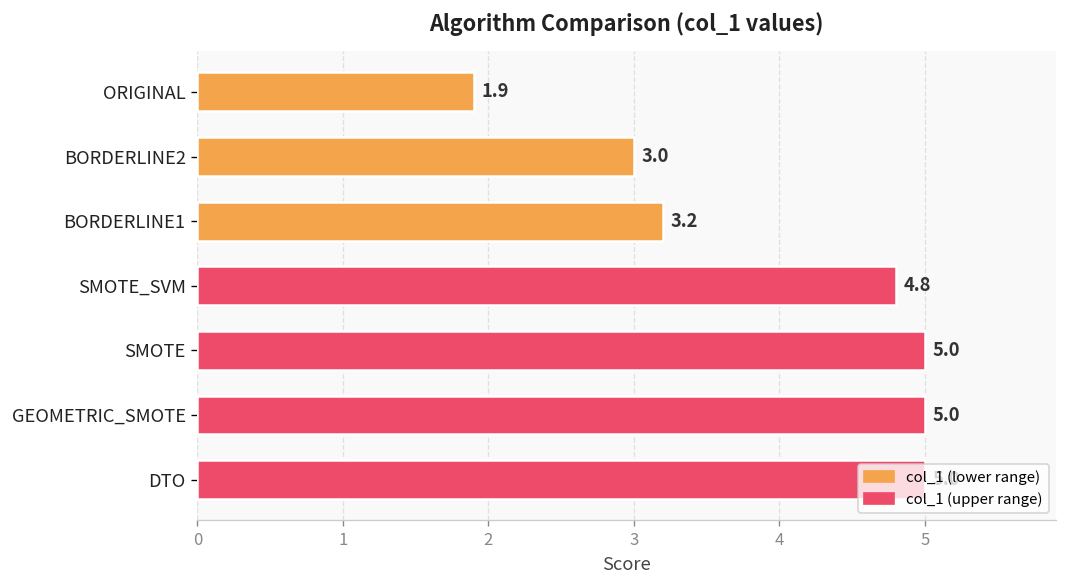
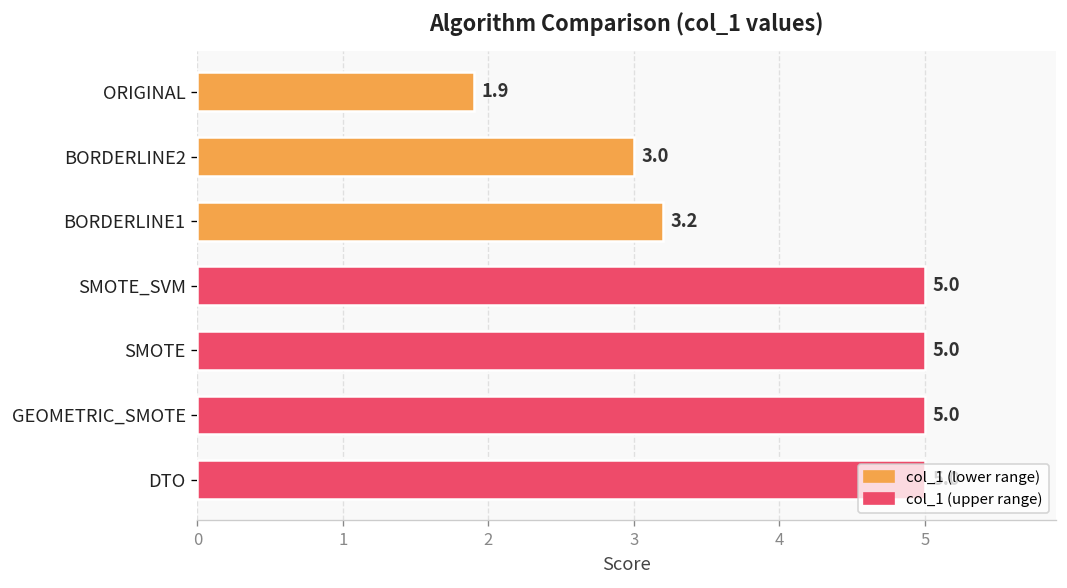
SMOTE_SVM: 4.8 -> 5.0
